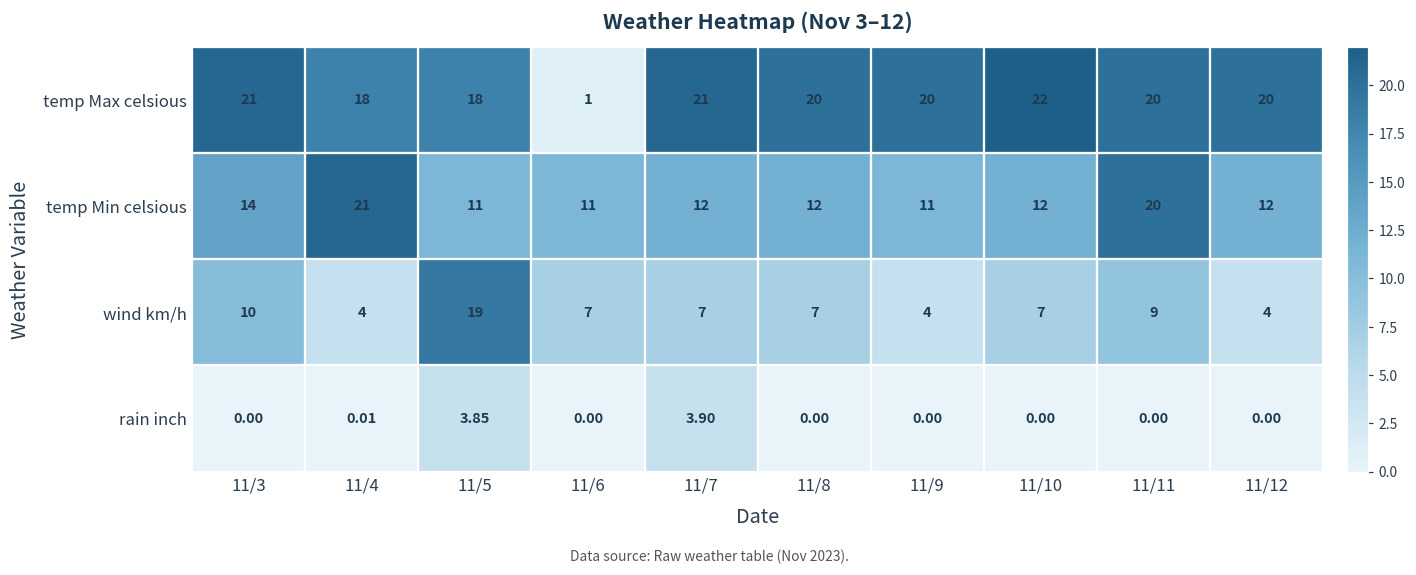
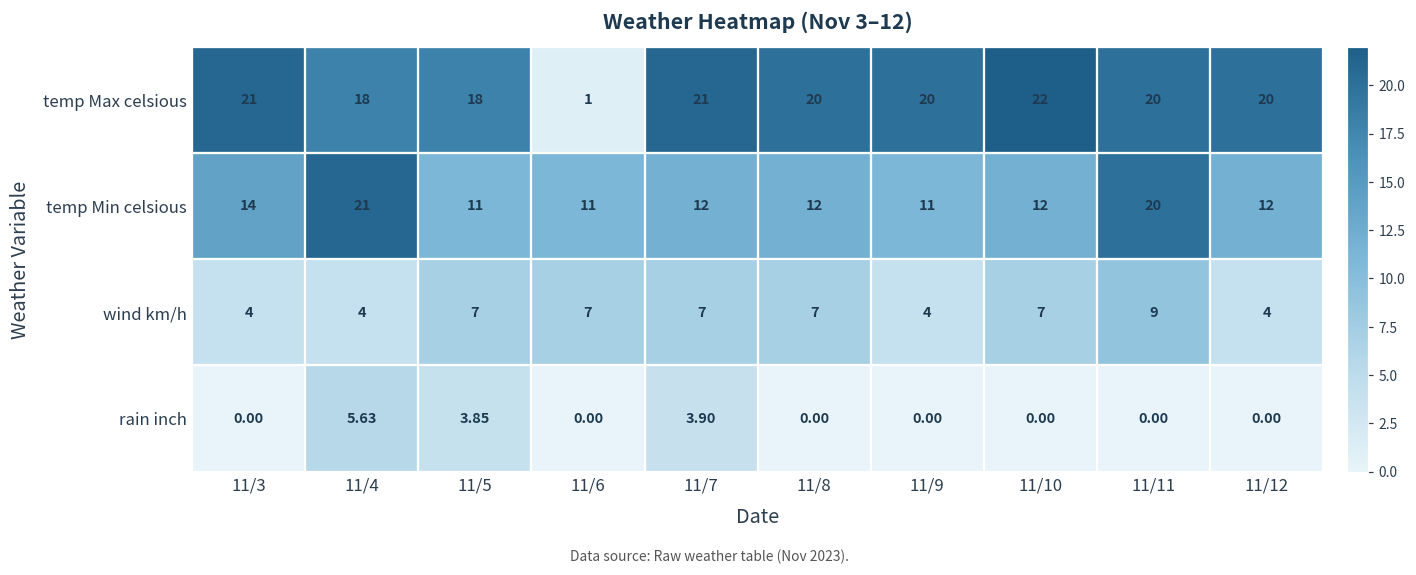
wind km/h, 11/3: 10 -> 4
wind km/h, 11/5: 19 -> 7
rain inch, 11/4: 0.01 -> 5.63
